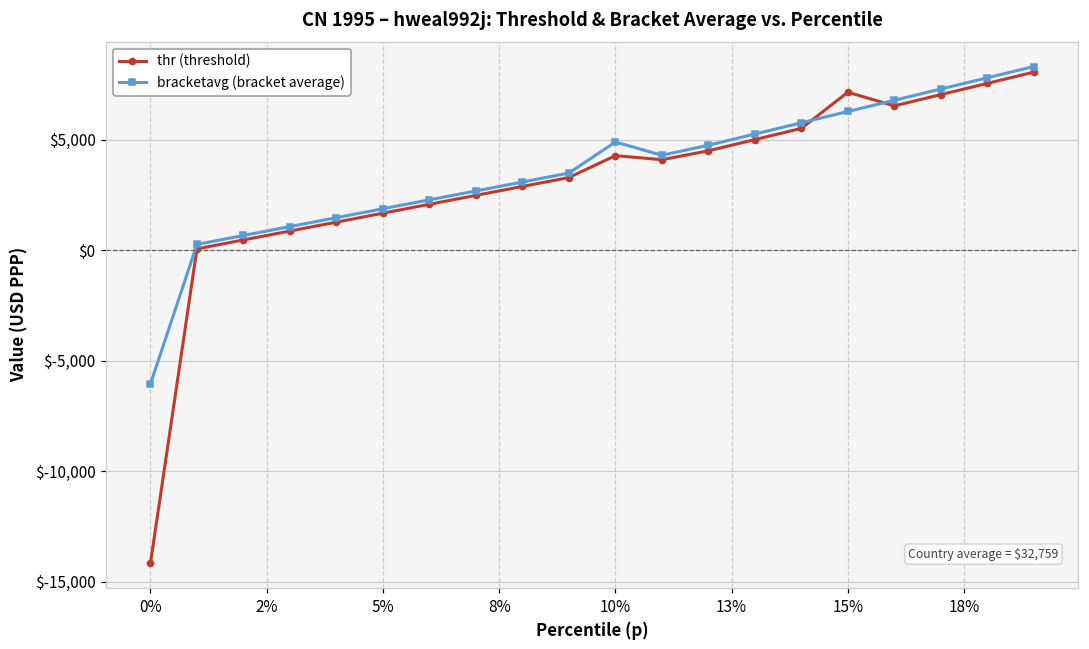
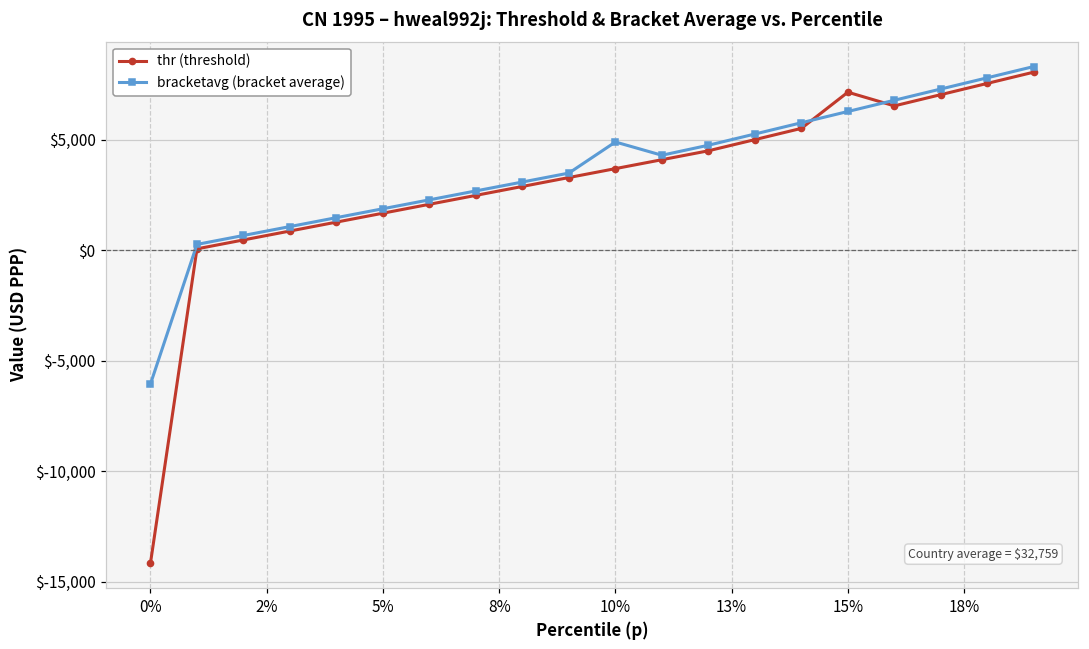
thr (threshold), 10%: $4,300 -> $3,700
